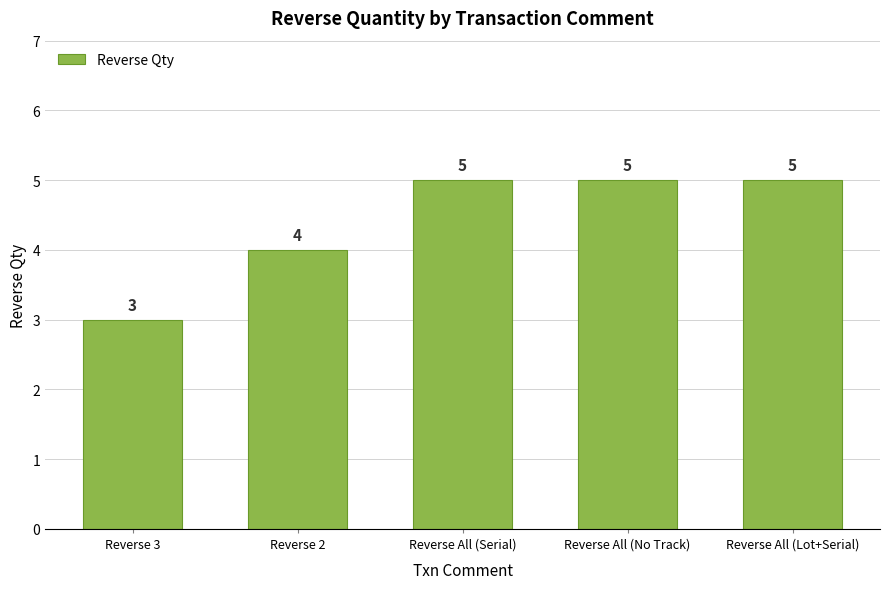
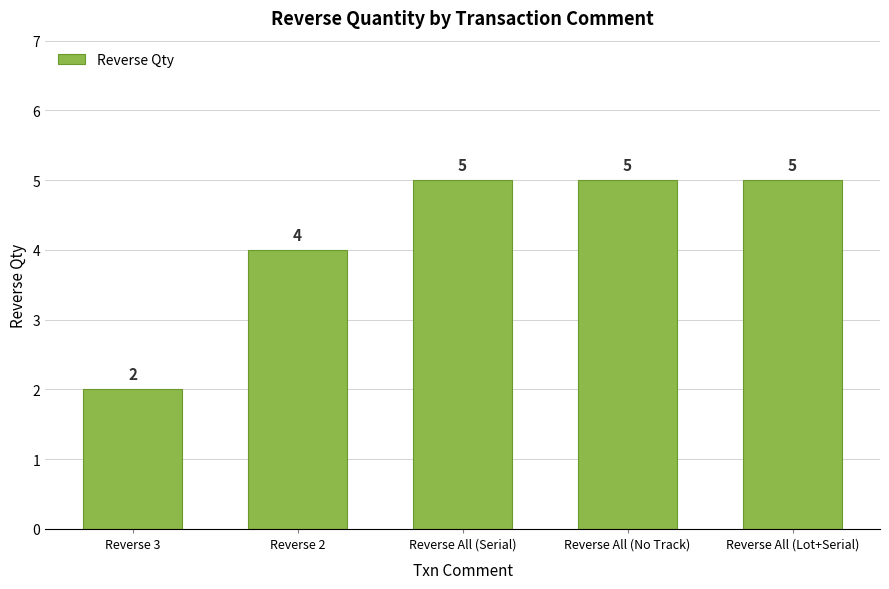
Reverse 3: 3 -> 2
